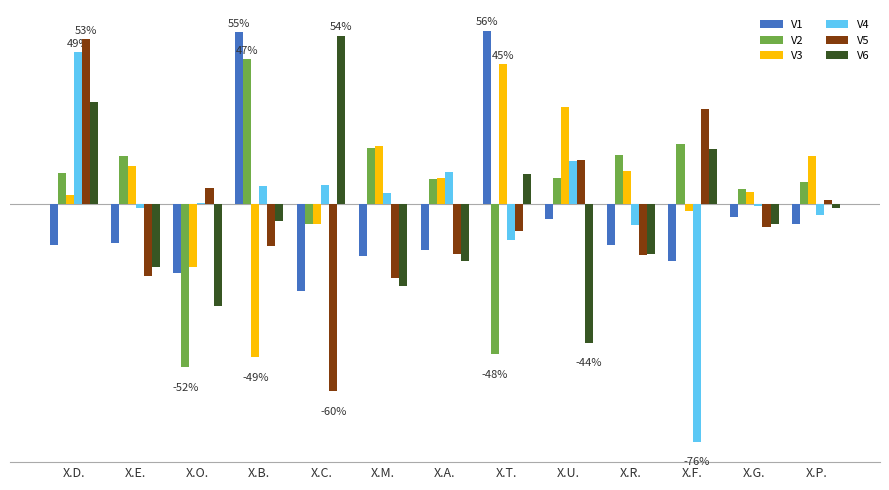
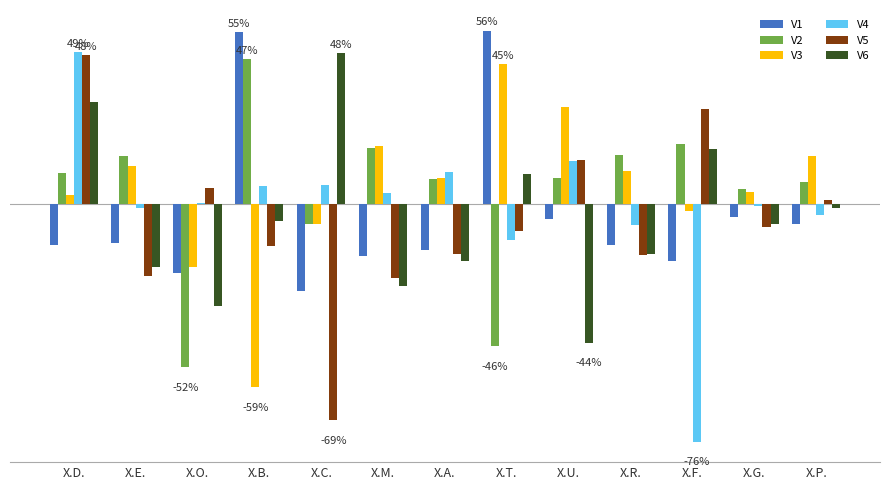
V5, X.D.: 53% -> 48%
V3, X.B.: -49% -> -59%
V5, X.C.: -60% -> -69%
V6, X.C.: 54% -> 48%
V2, X.T.: -48% -> -46%
